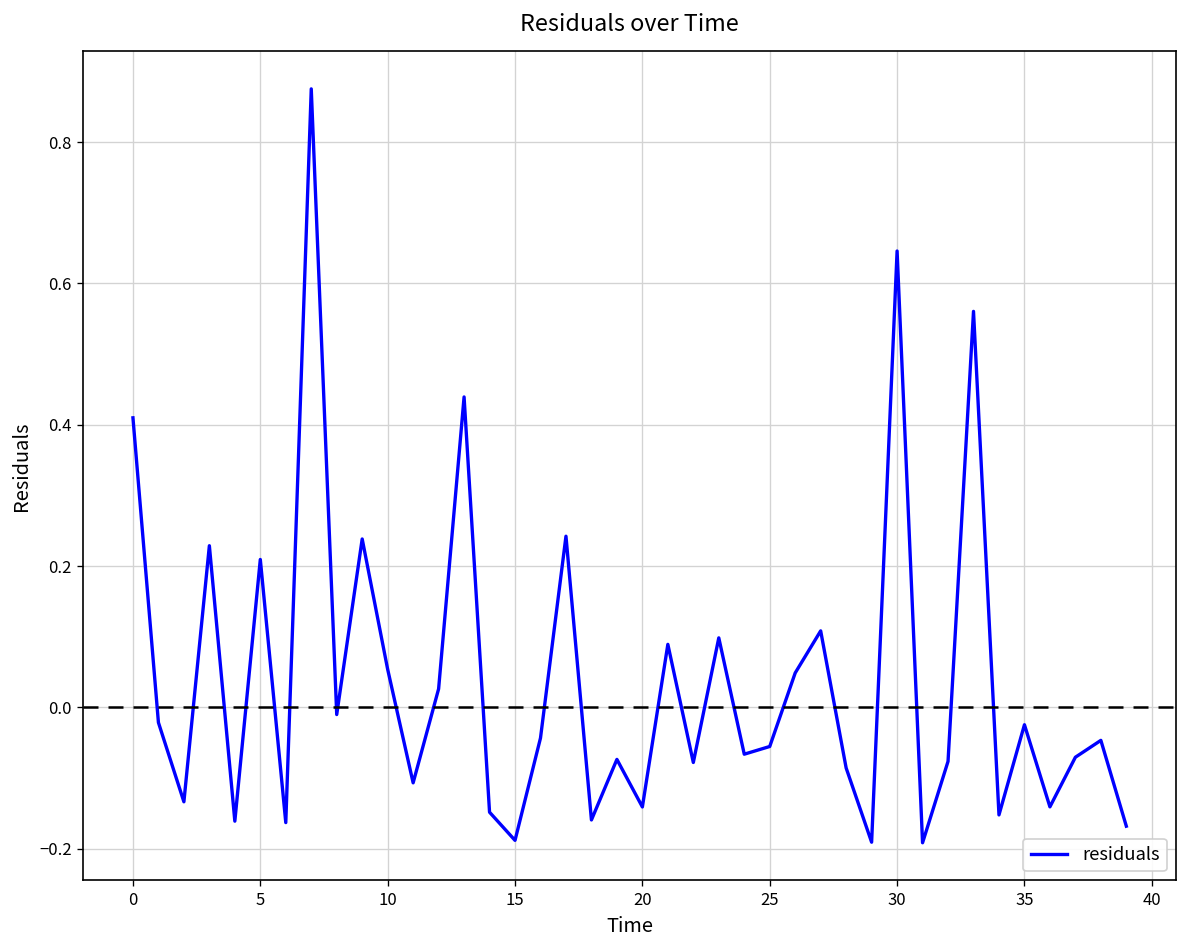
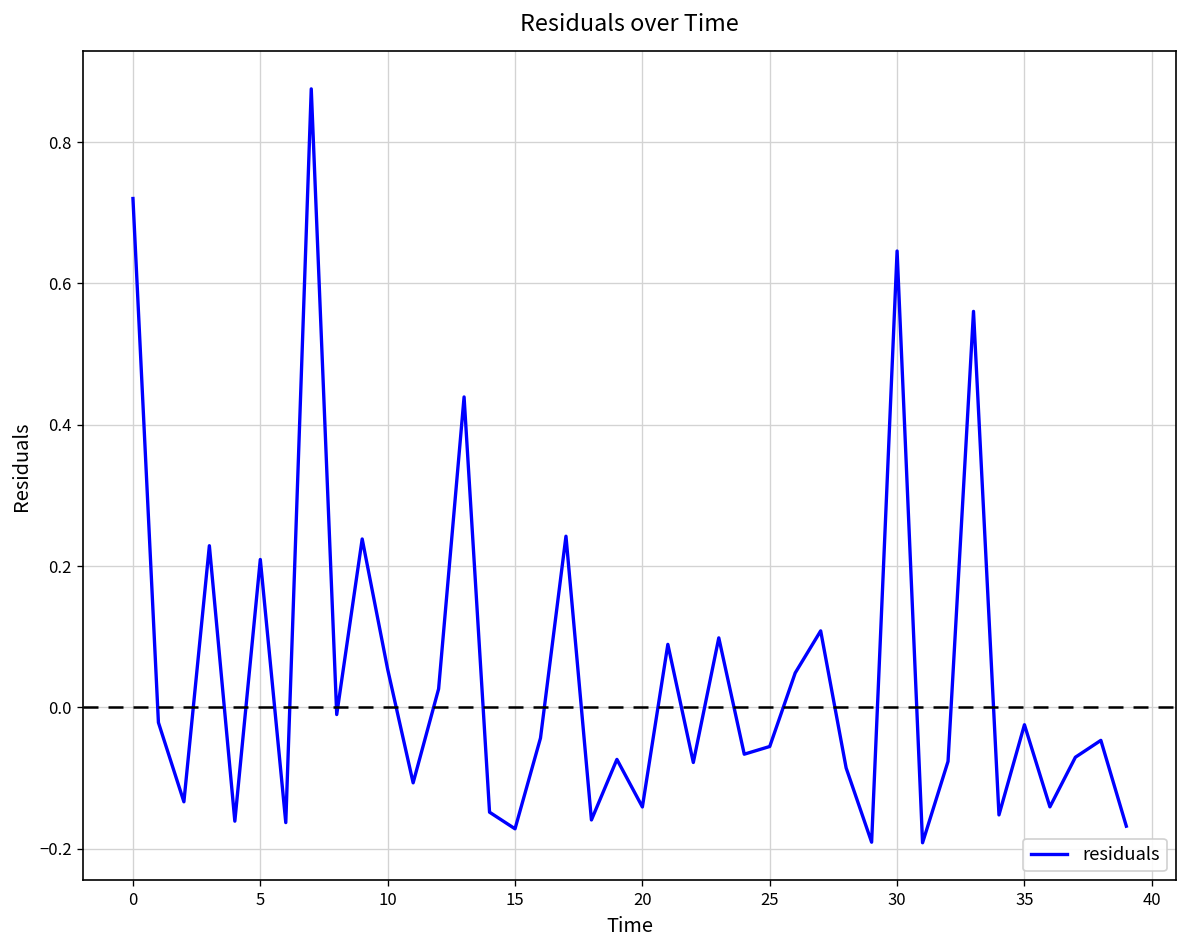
0: 0.41 -> 0.72
15: -0.19 -> -0.17
